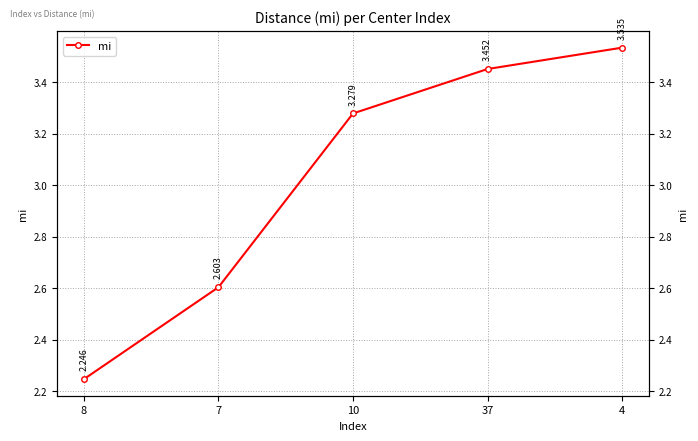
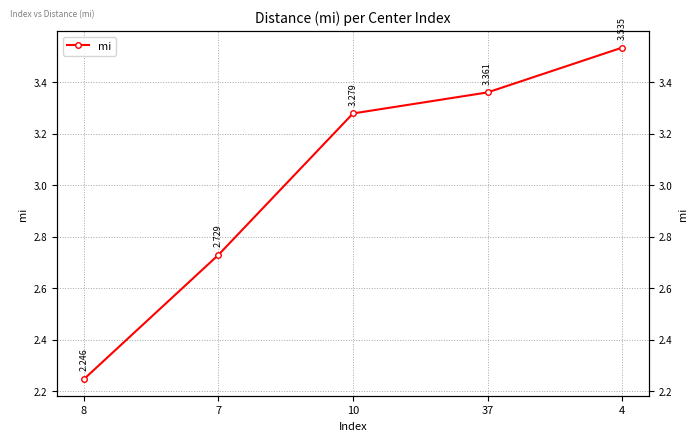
7: 2.603 -> 2.729
37: 3.452 -> 3.361
